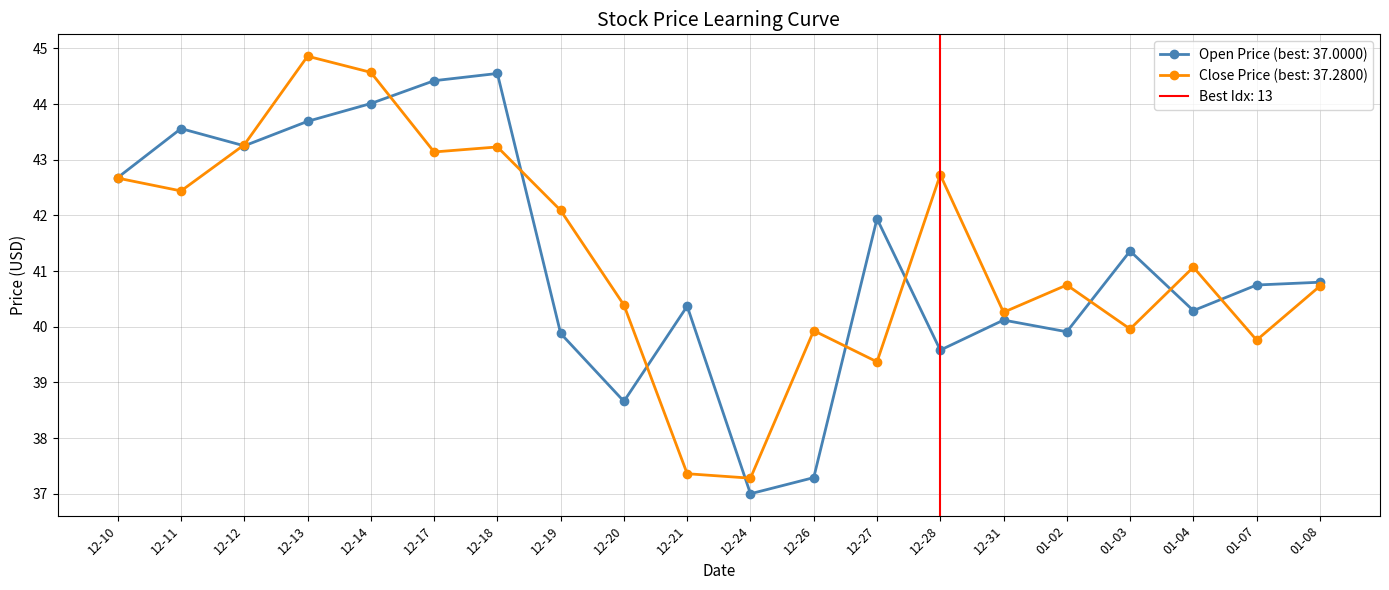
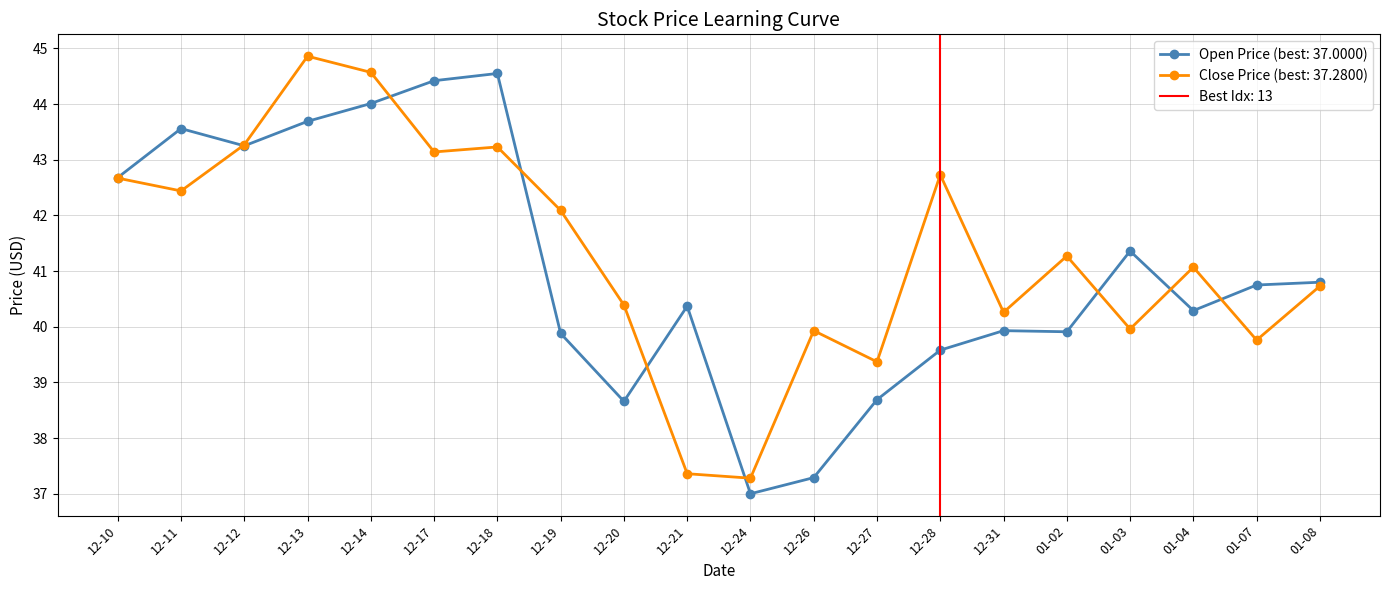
Open Price (best: 37.0000), 12-27: 41.9 -> 38.7
Open Price (best: 37.0000), 12-31: 40.1 -> 39.9
Close Price (best: 37.2800), 01-02: 40.8 -> 41.3
